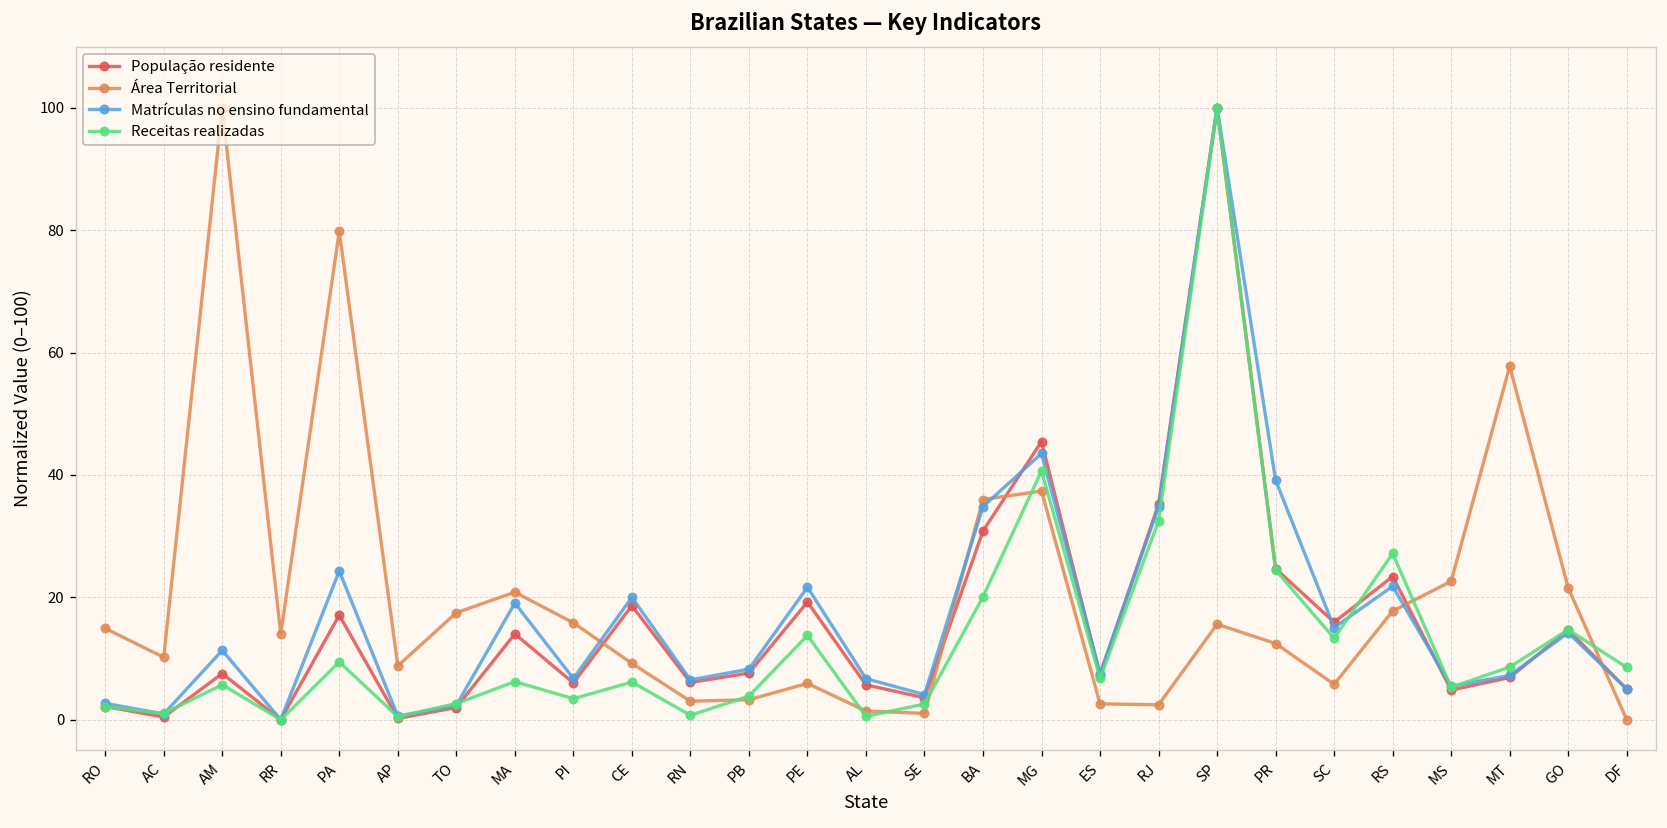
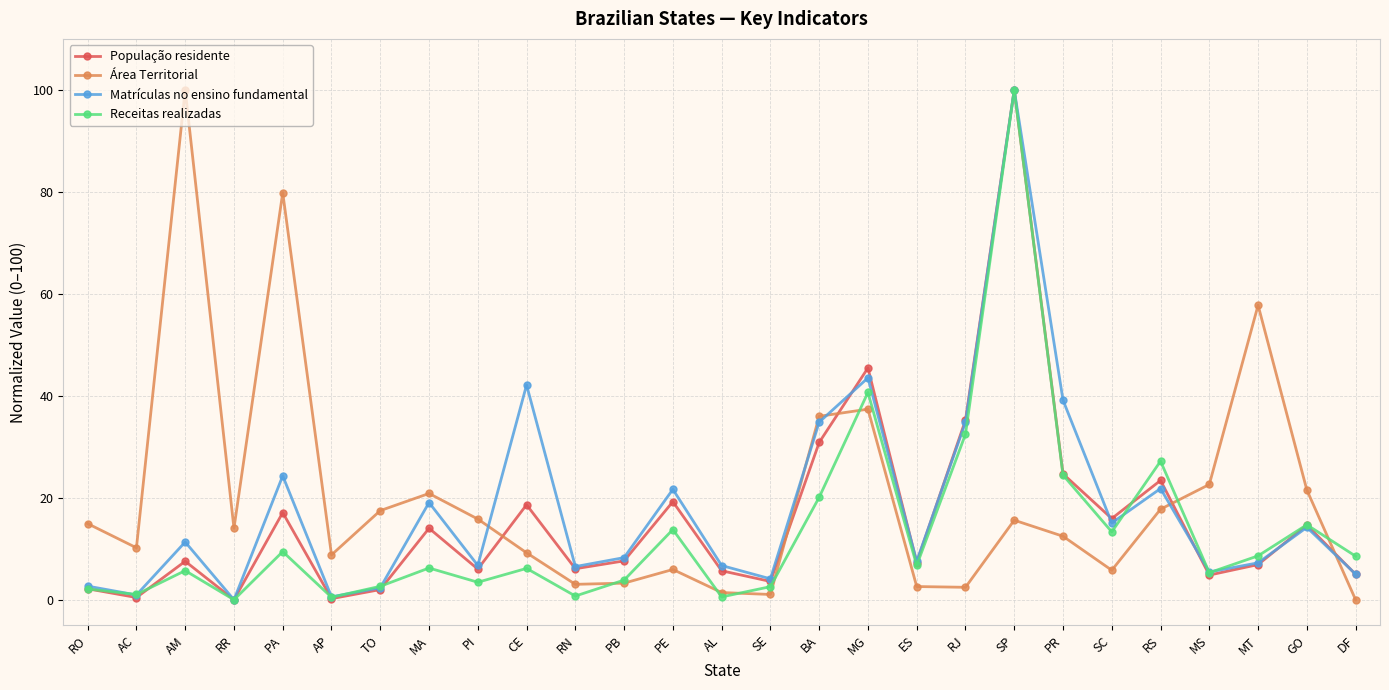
Matrículas no ensino fundamental, CE: 20 -> 42
